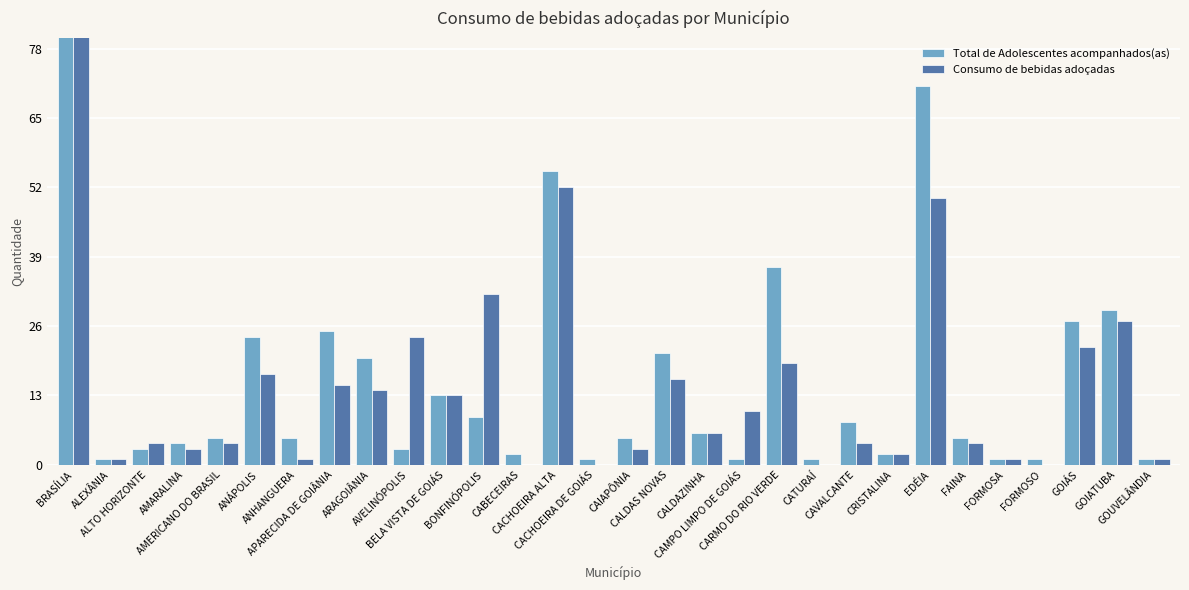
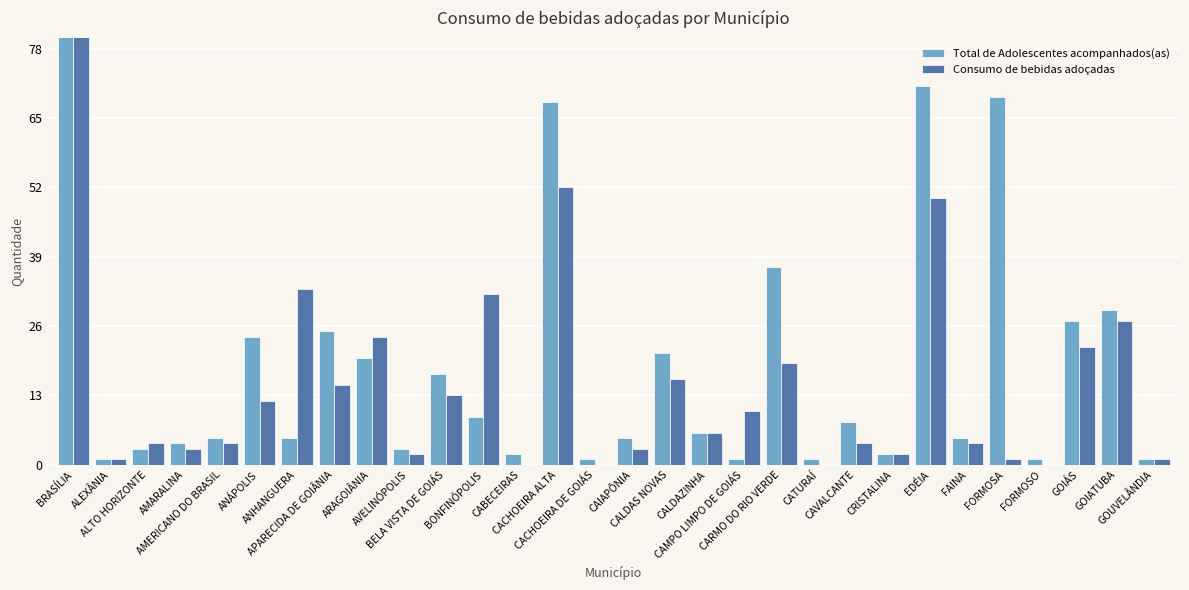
Consumo de bebidas adoçadas, ANÁPOLIS: 17 -> 12
Consumo de bebidas adoçadas, ANHANGUERA: 1 -> 33
Consumo de bebidas adoçadas, ARAGOIÂNIA: 14 -> 24
Consumo de bebidas adoçadas, AVELINÓPOLIS: 24 -> 2
Total de Adolescentes acompanhados(as), BELA VISTA DE GOIÁS: 13 -> 17
Total de Adolescentes acompanhados(as), CACHOEIRA ALTA: 55 -> 68
Total de Adolescentes acompanhados(as), FORMOSA: 1 -> 69
